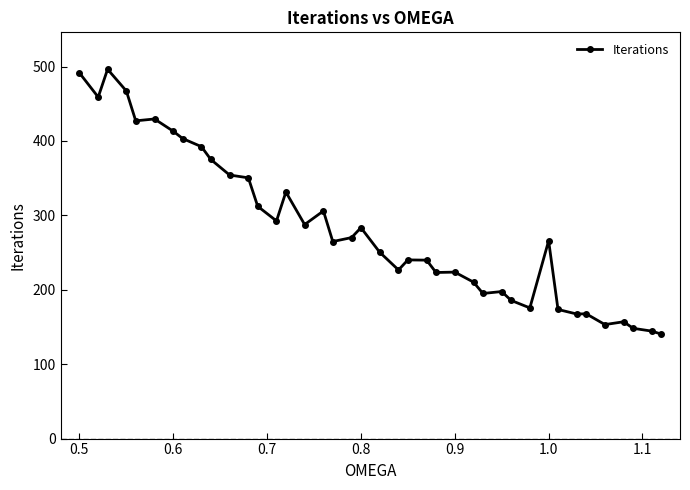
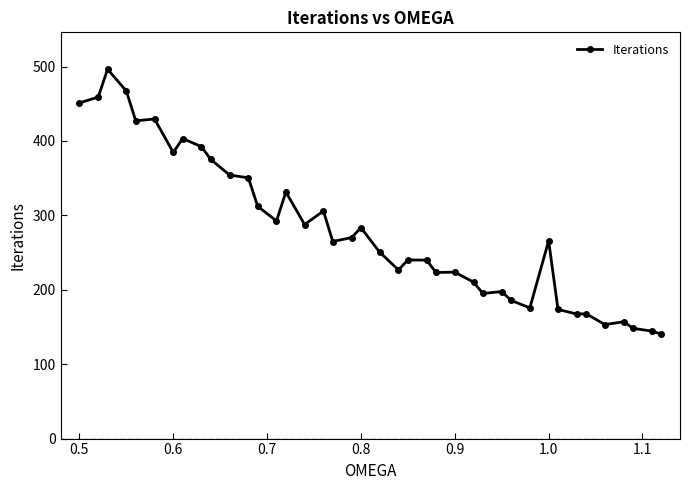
0.5: 490 -> 450
0.6: 410 -> 380
